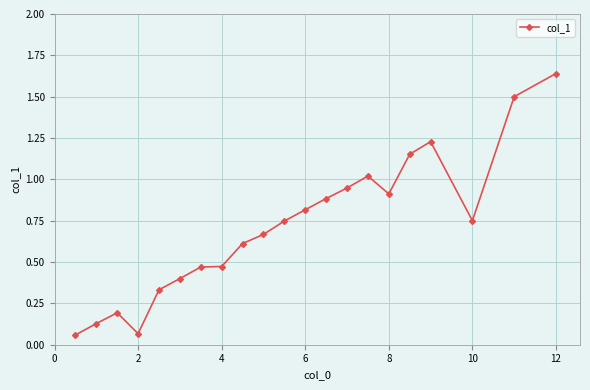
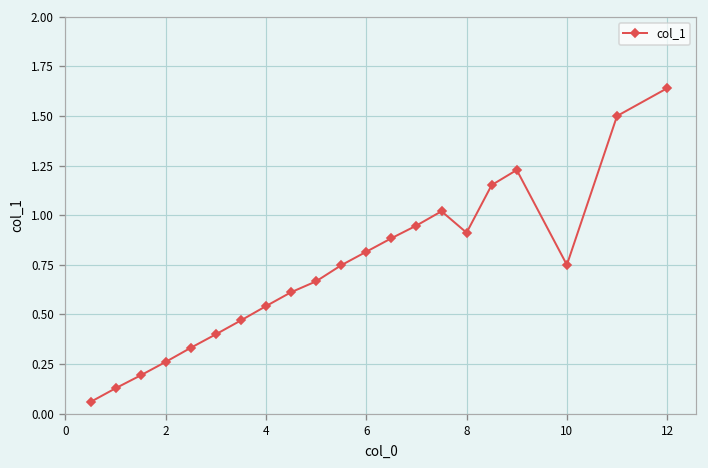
2: 0.07 -> 0.26
4: 0.47 -> 0.54
